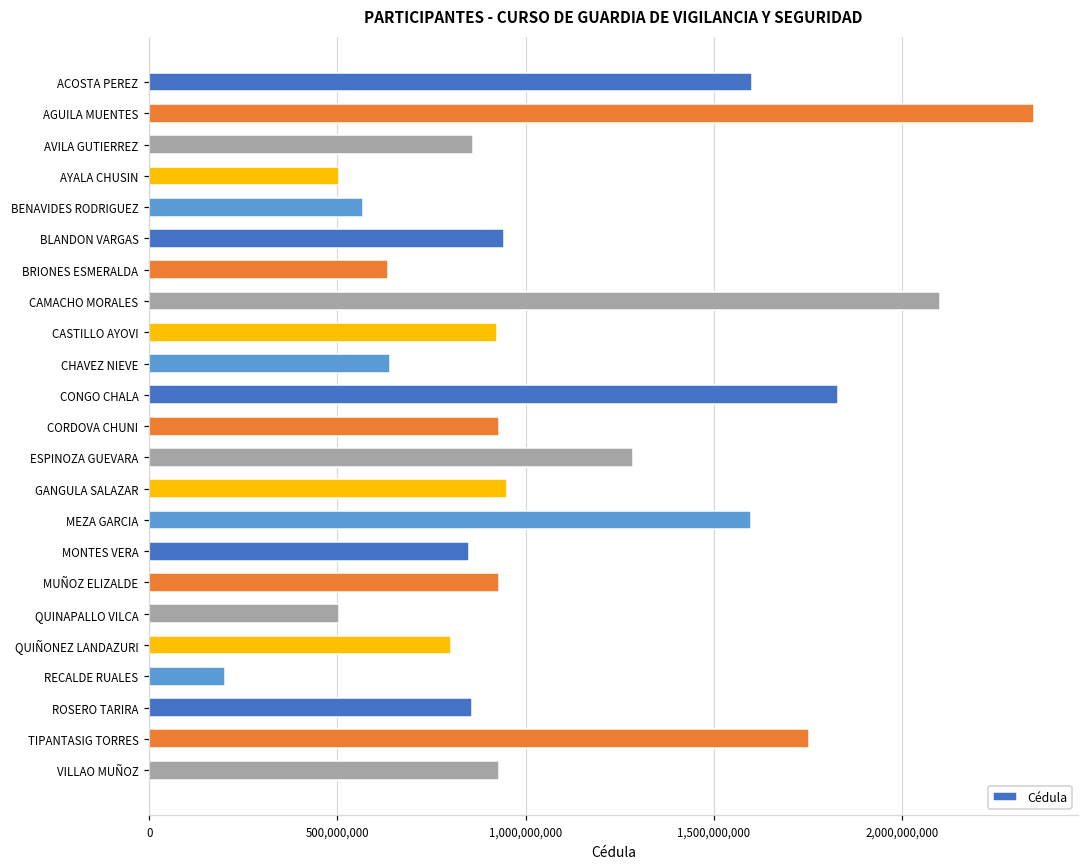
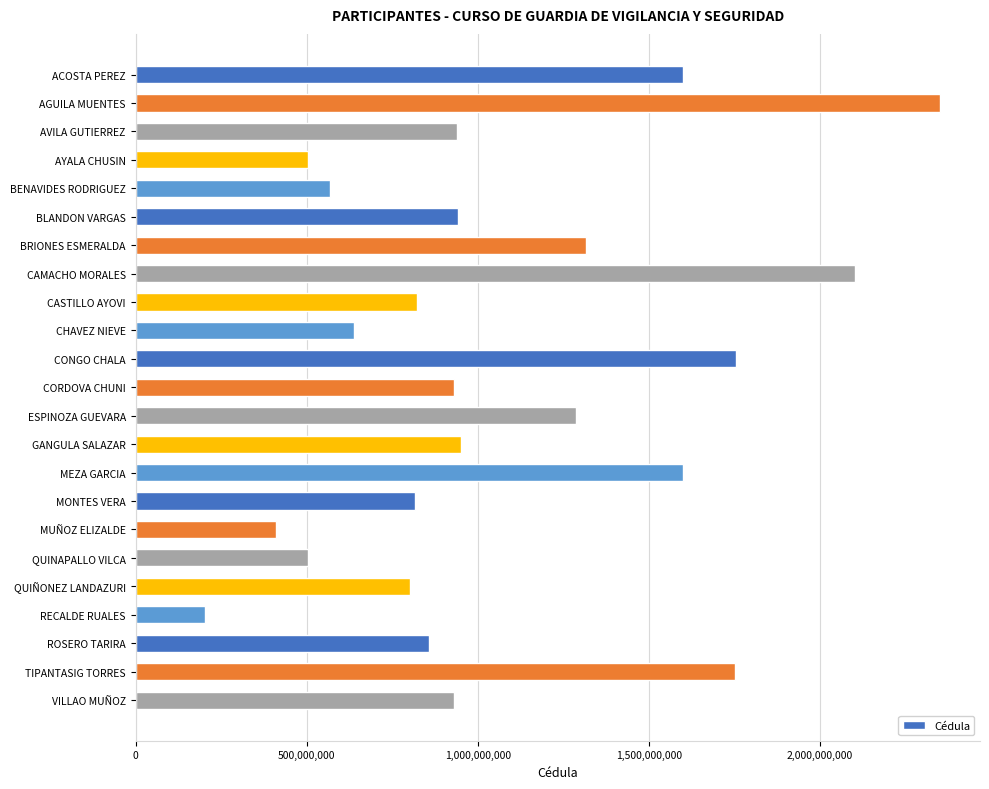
AVILA GUTIERREZ: 860,000,000 -> 940,000,000
BRIONES ESMERALDA: 630,000,000 -> 1,320,000,000
CASTILLO AYOVI: 920,000,000 -> 820,000,000
CONGO CHALA: 1,830,000,000 -> 1,760,000,000
MONTES VERA: 850,000,000 -> 820,000,000
MUÑOZ ELIZALDE: 930,000,000 -> 410,000,000
